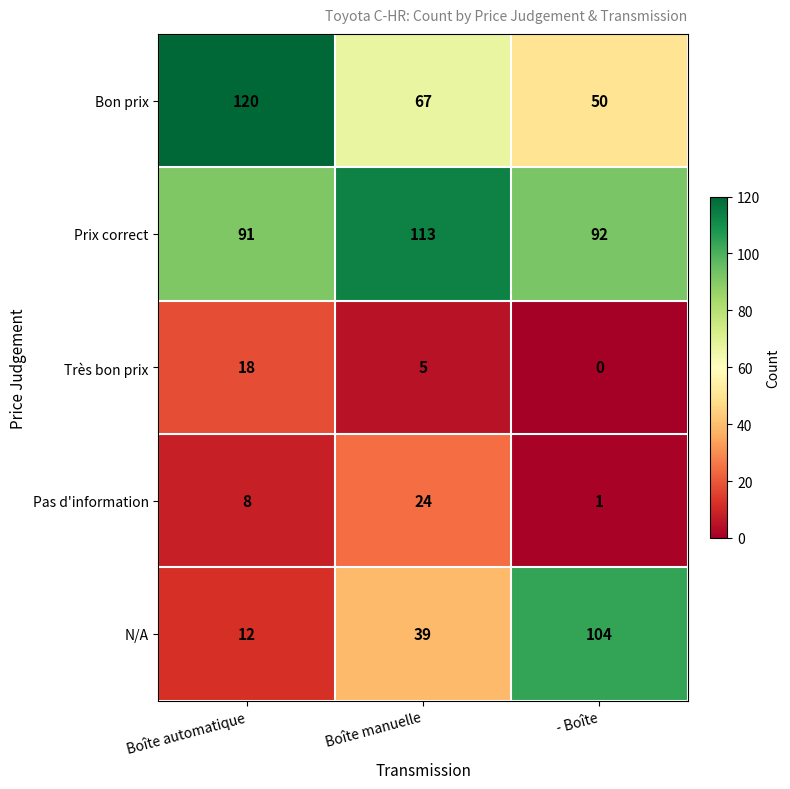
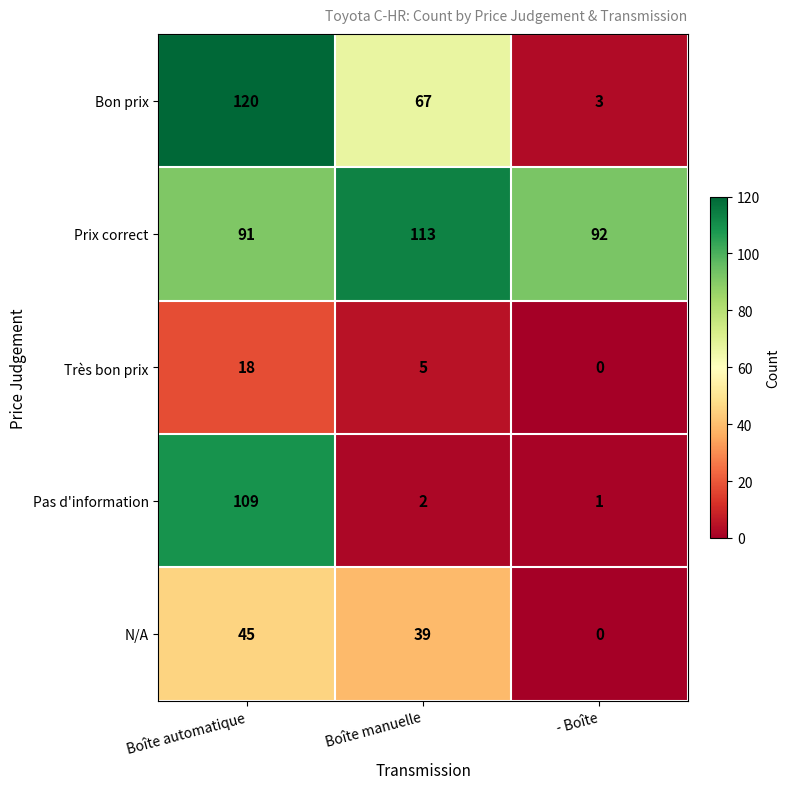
Bon prix, - Boîte: 50 -> 3
Pas d'information, Boîte automatique: 8 -> 109
Pas d'information, Boîte manuelle: 24 -> 2
N/A, Boîte automatique: 12 -> 45
N/A, - Boîte: 104 -> 0
